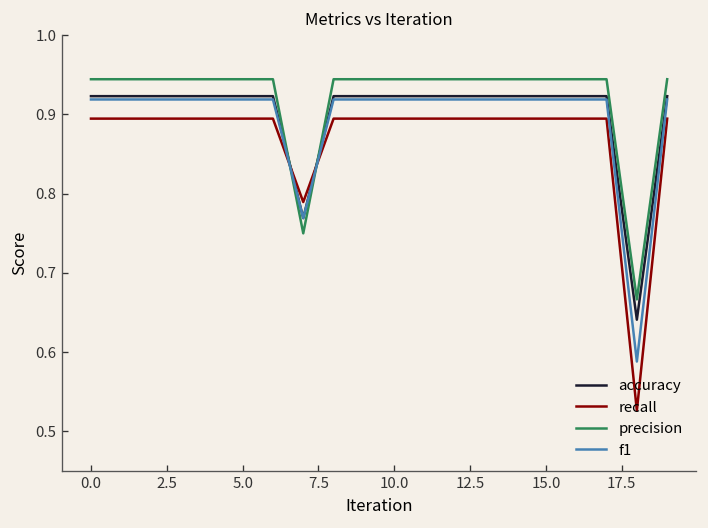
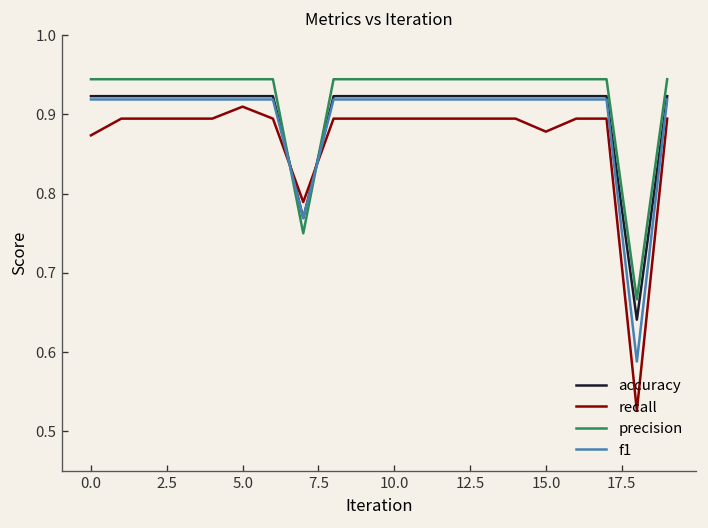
recall, 0.0: 0.89 -> 0.87
recall, 5.0: 0.89 -> 0.91
recall, 15.0: 0.89 -> 0.88
